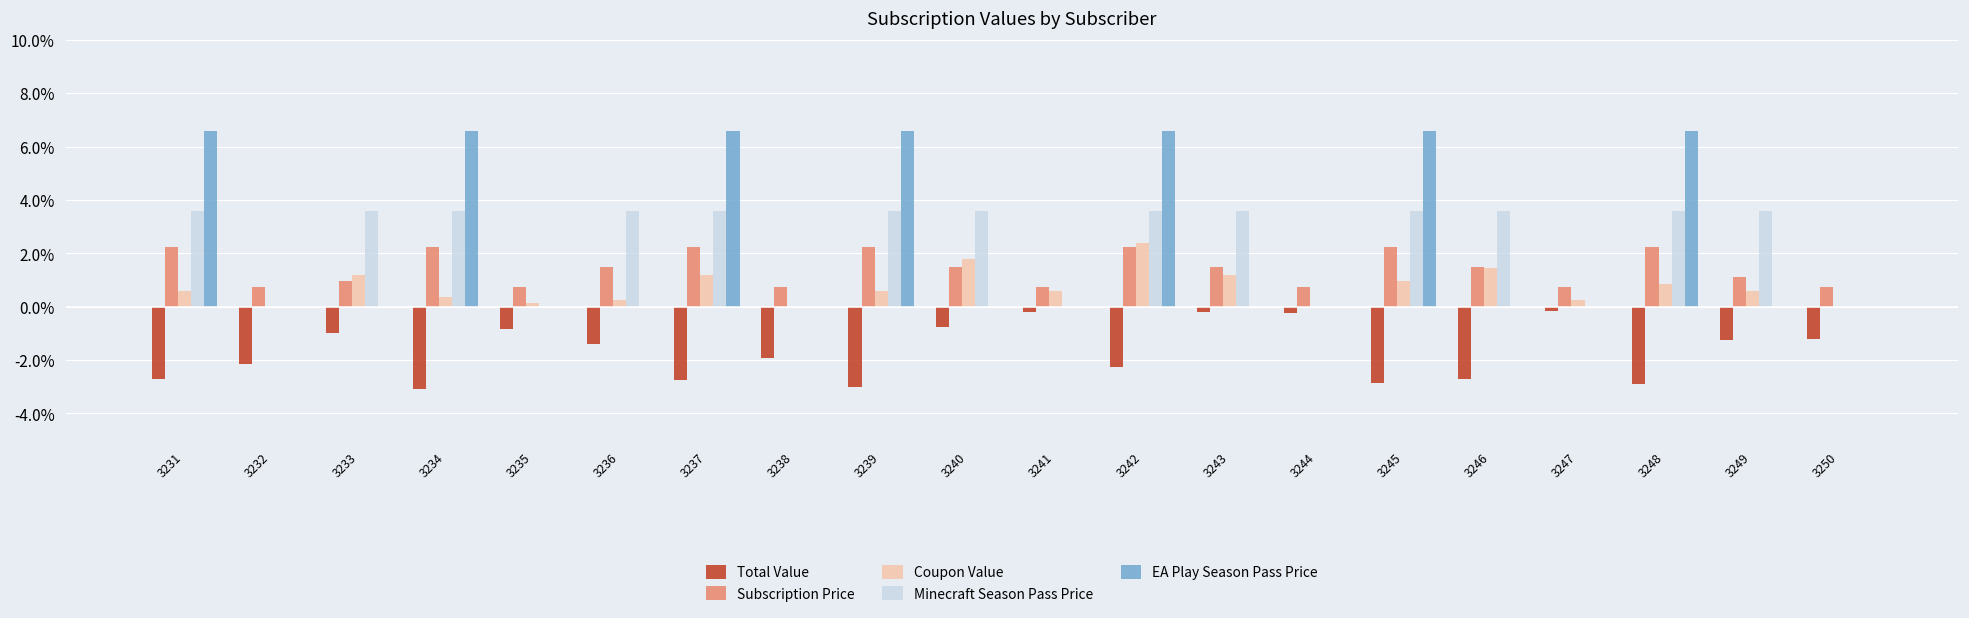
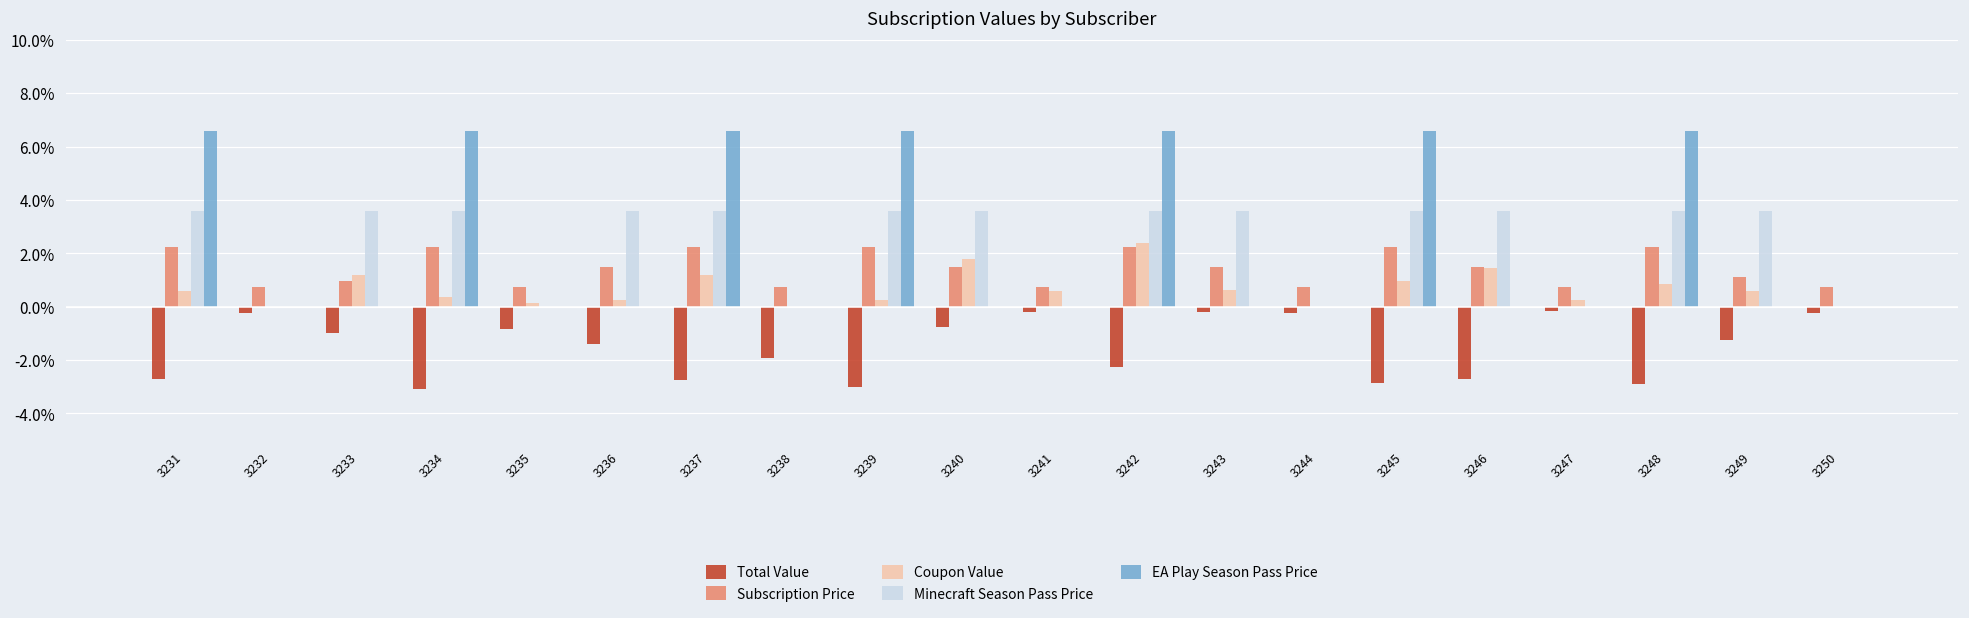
Total Value, 3232: -2.1% -> -0.3%
Coupon Value, 3239: 0.6% -> 0.3%
Coupon Value, 3243: 1.2% -> 0.6%
Total Value, 3250: -1.2% -> -0.3%
